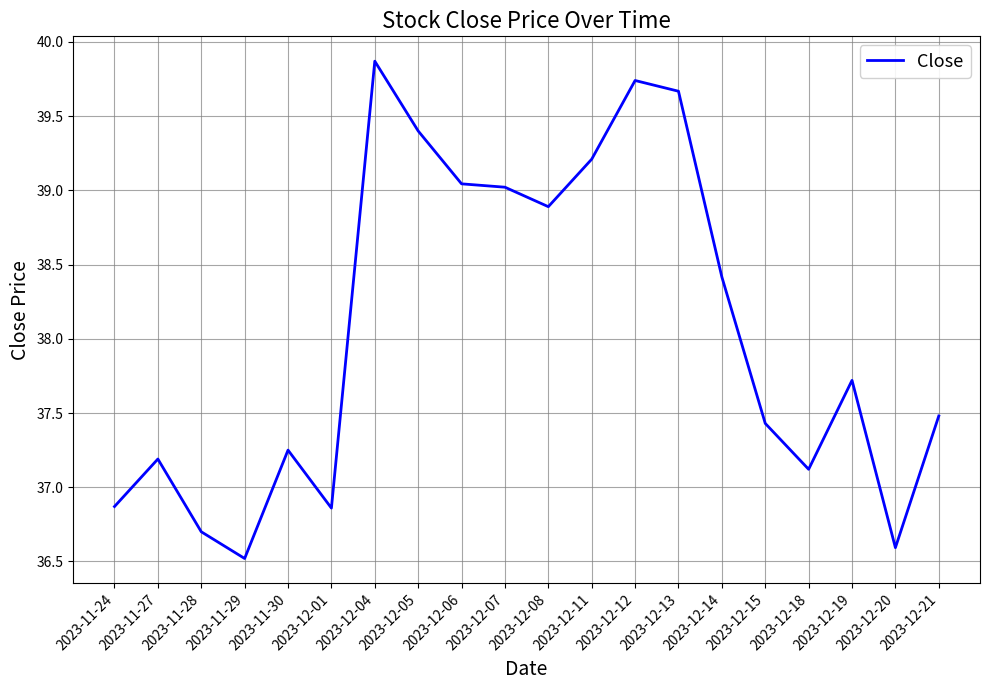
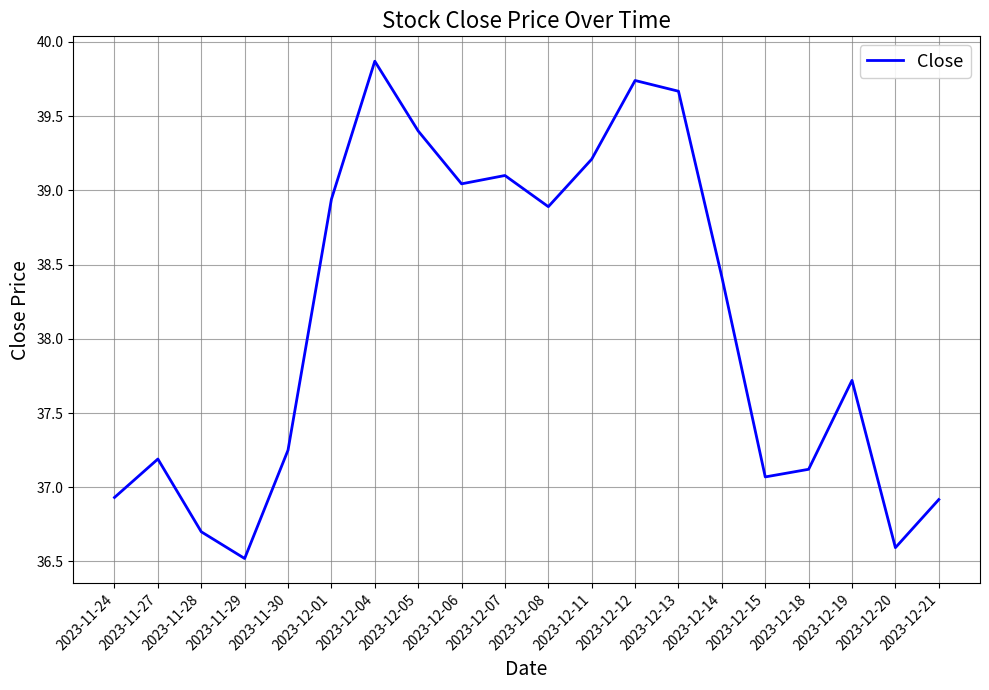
2023-11-24: 36.87 -> 36.93
2023-12-01: 36.86 -> 38.94
2023-12-07: 39.02 -> 39.10
2023-12-15: 37.43 -> 37.07
2023-12-21: 37.48 -> 36.92
